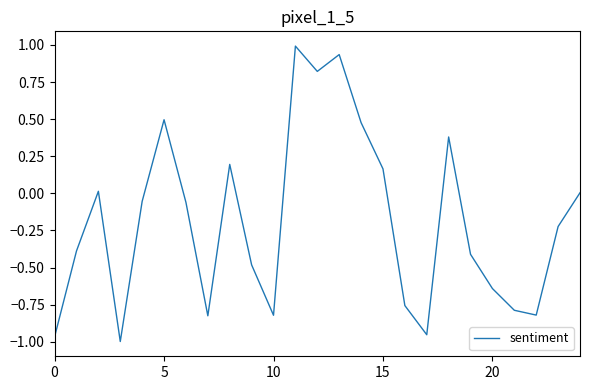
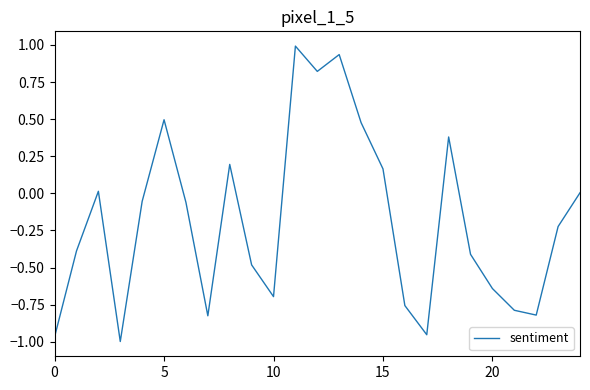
10: -0.82 -> -0.70
